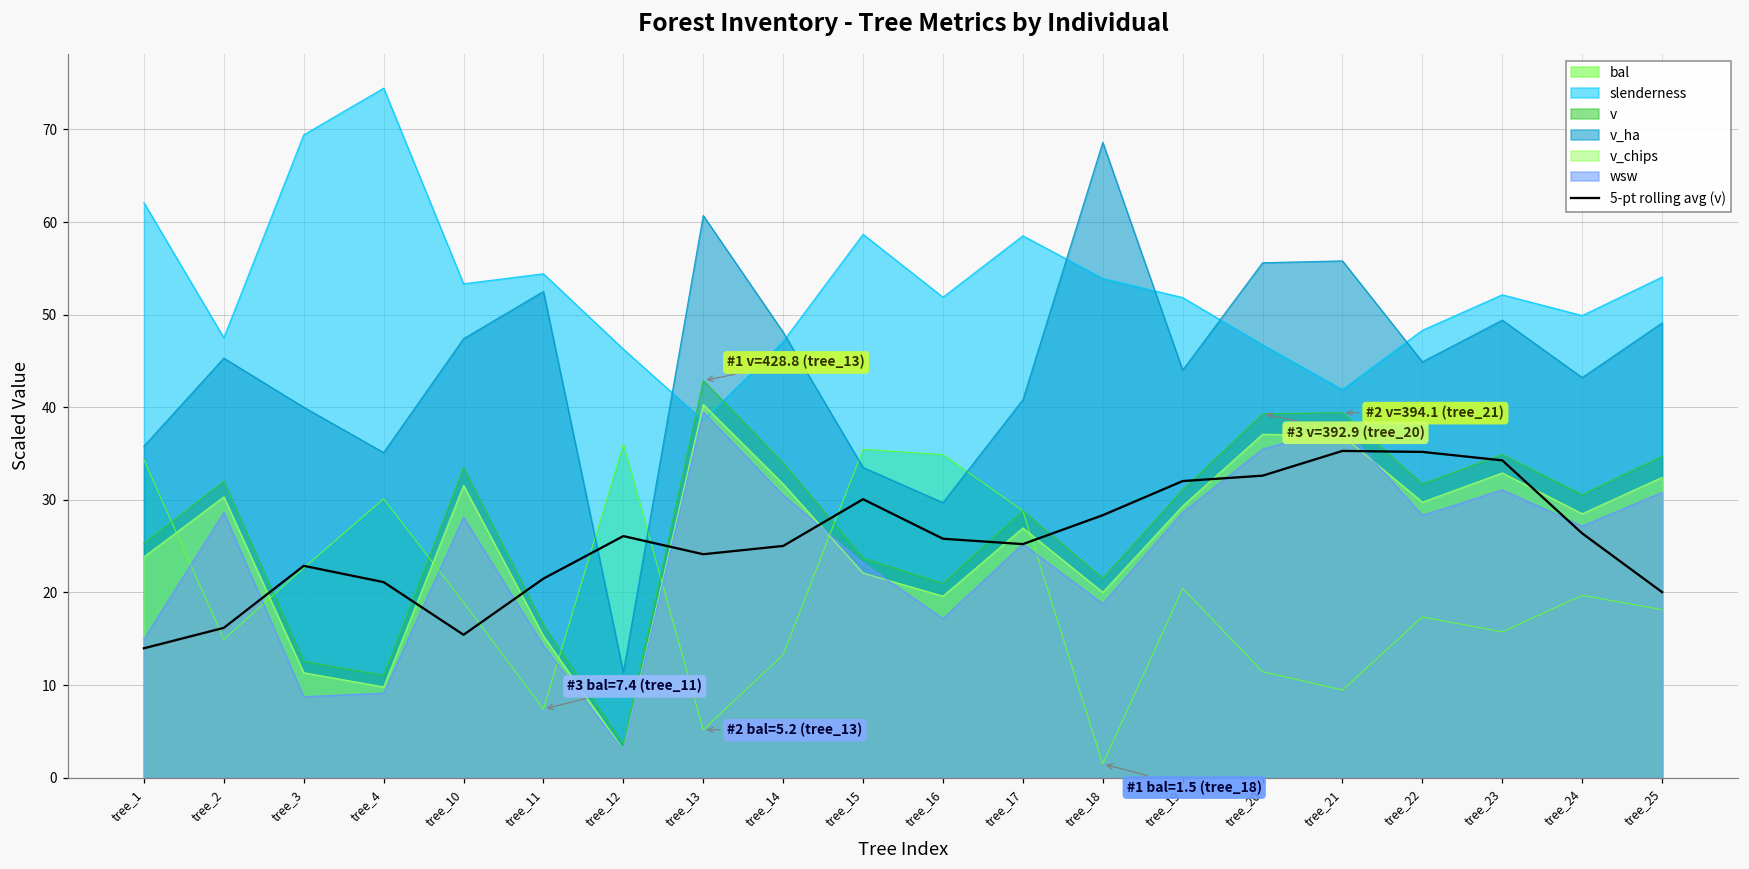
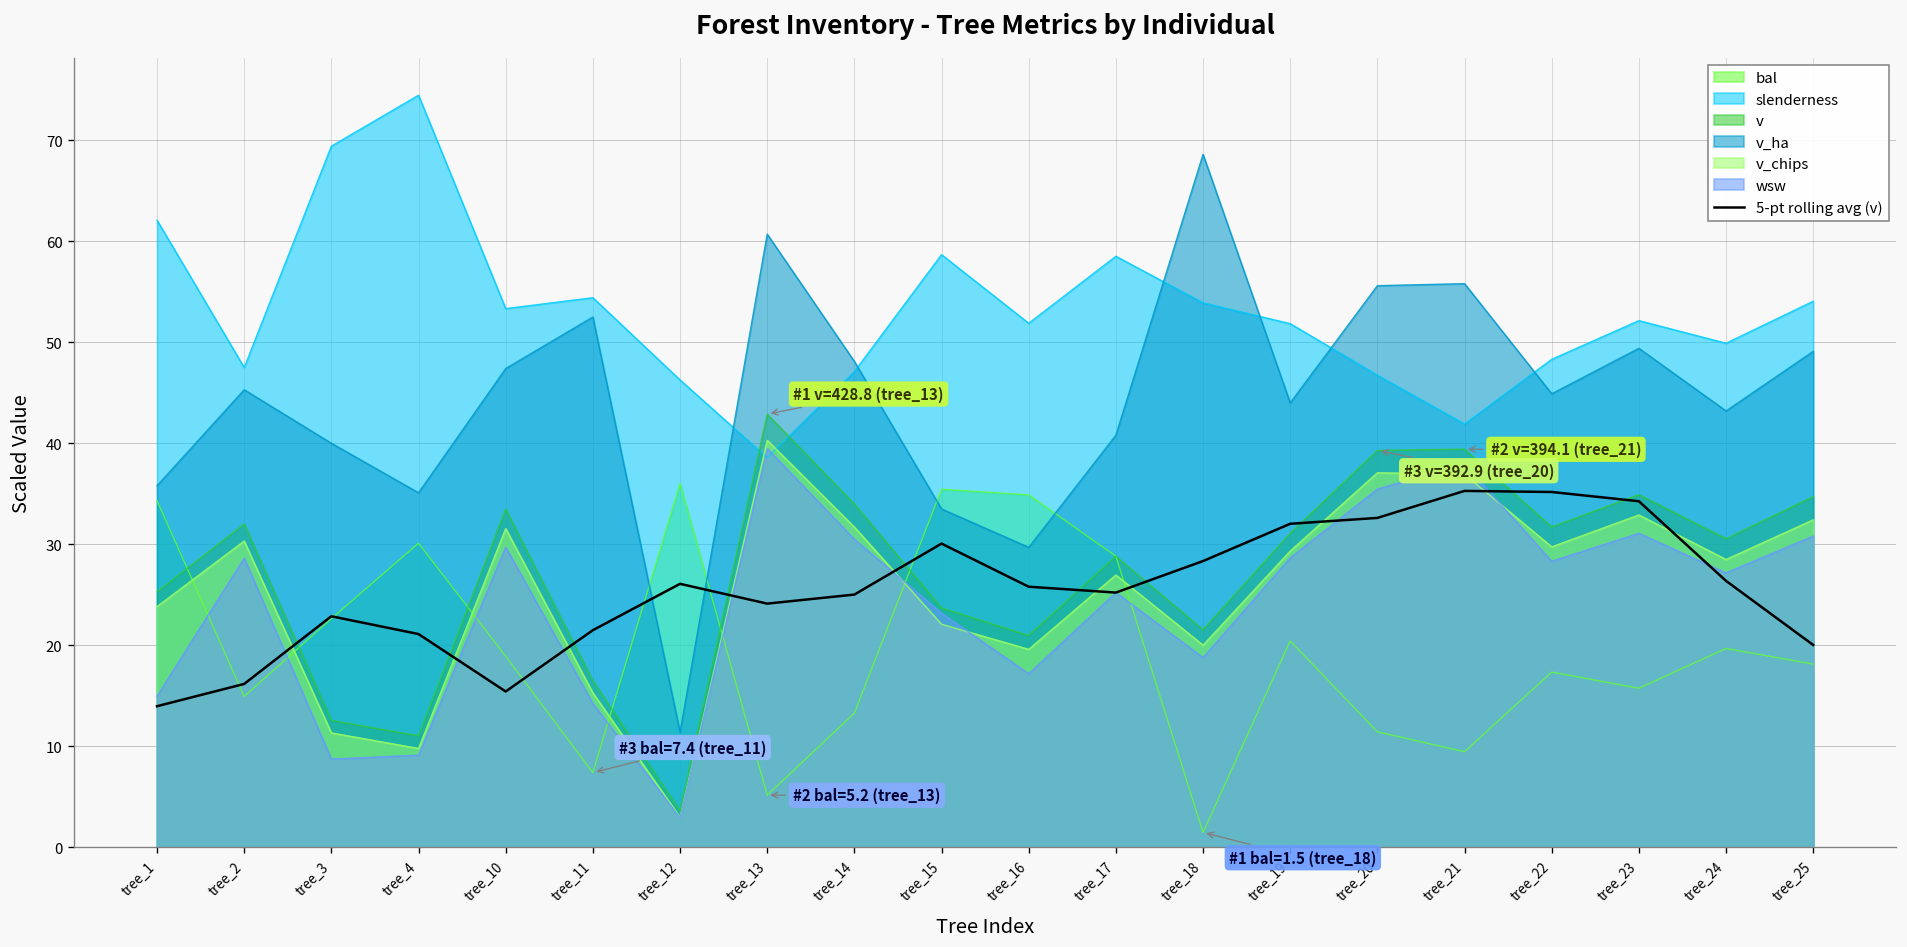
wsw, tree_10: 28 -> 30
